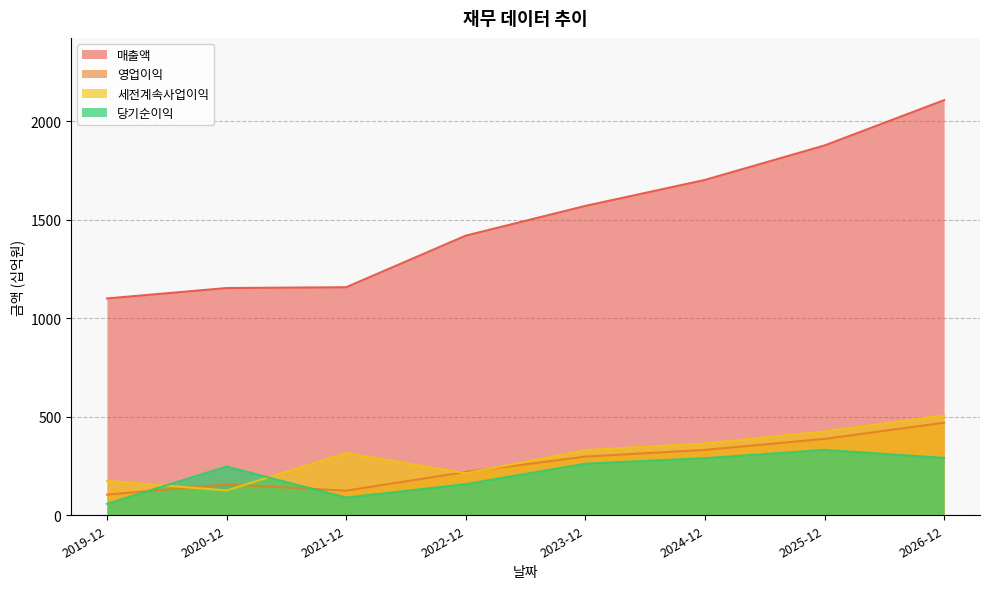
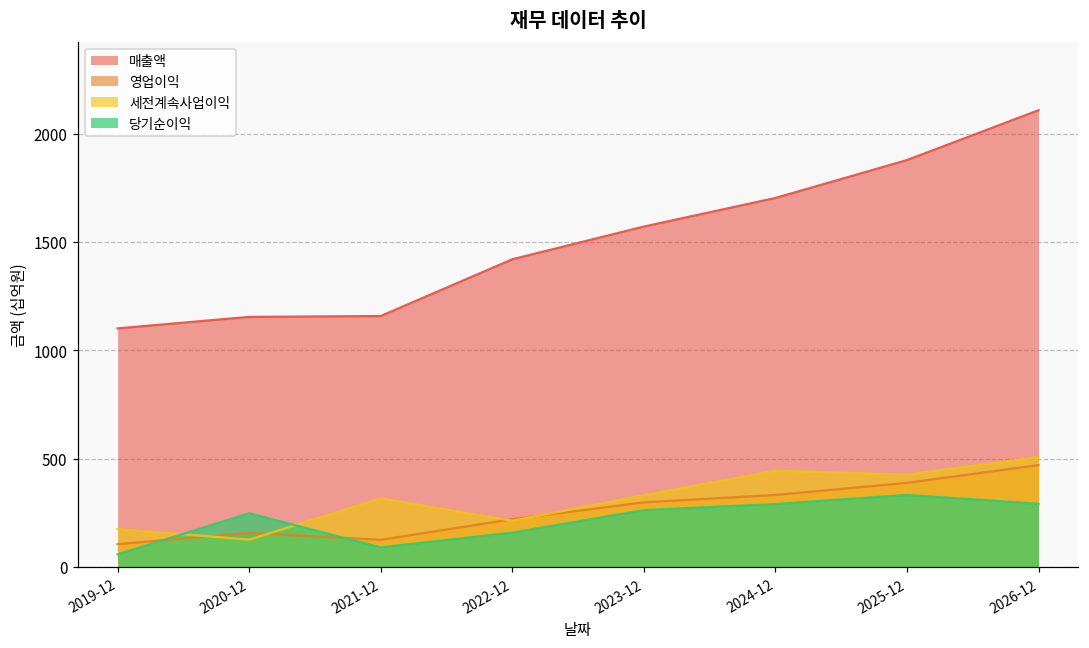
세전계속사업이익, 2024-12: 370 -> 440
